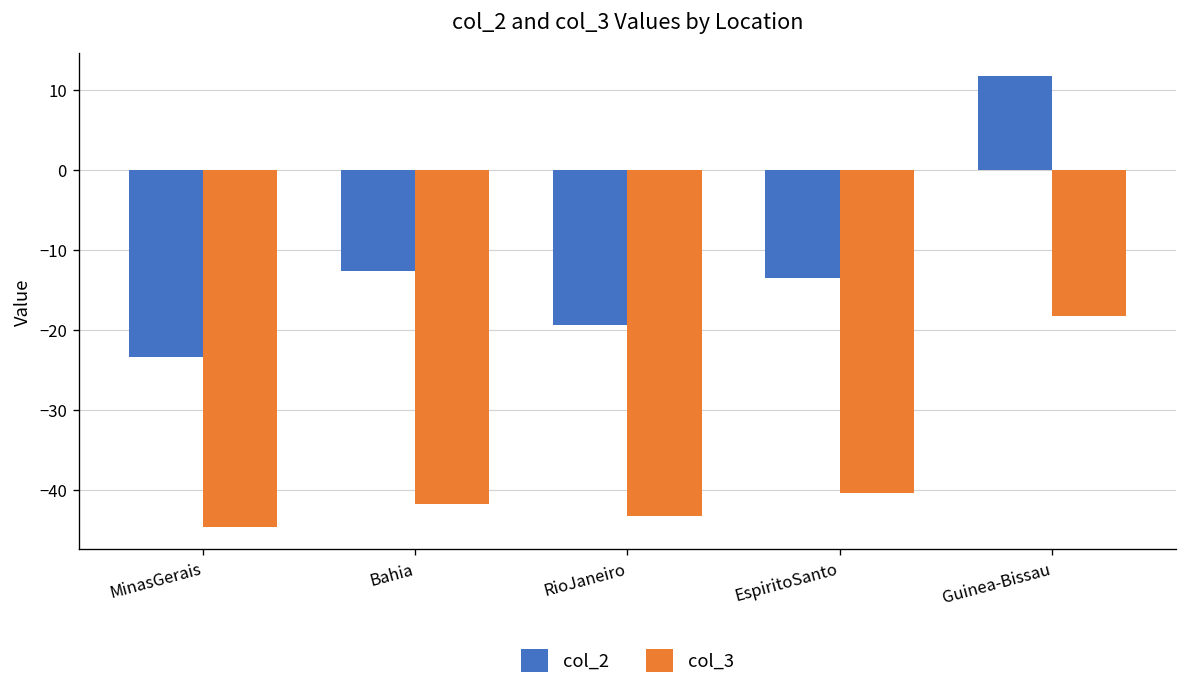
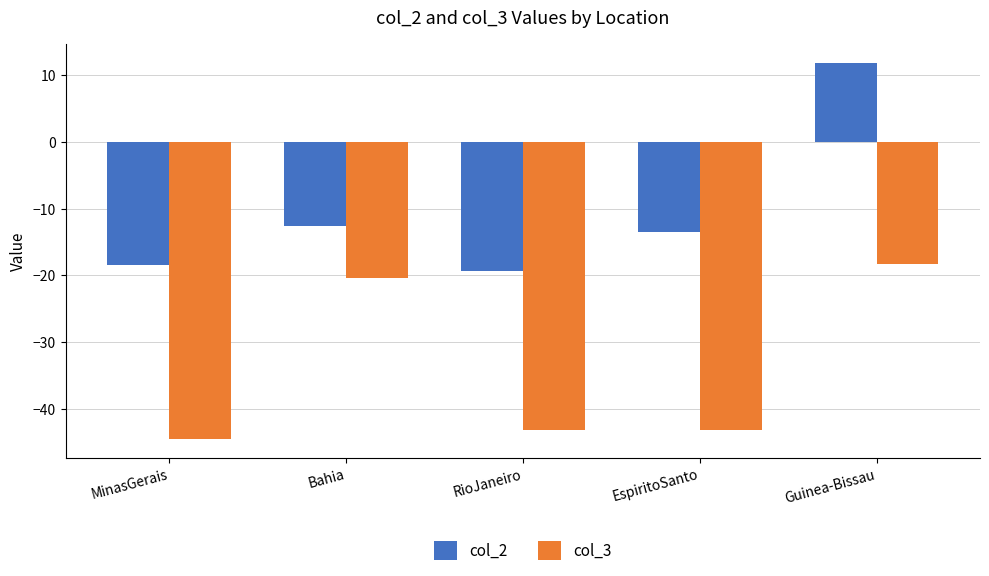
col_2, MinasGerais: -23 -> -19
col_3, Bahia: -42 -> -20
col_3, EspiritoSanto: -40 -> -43
